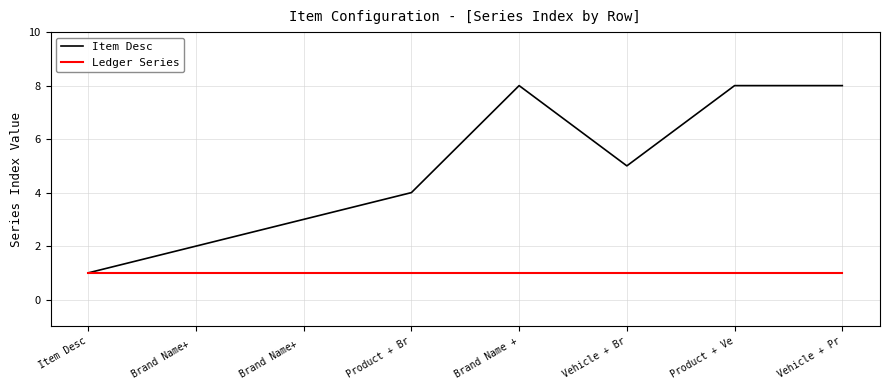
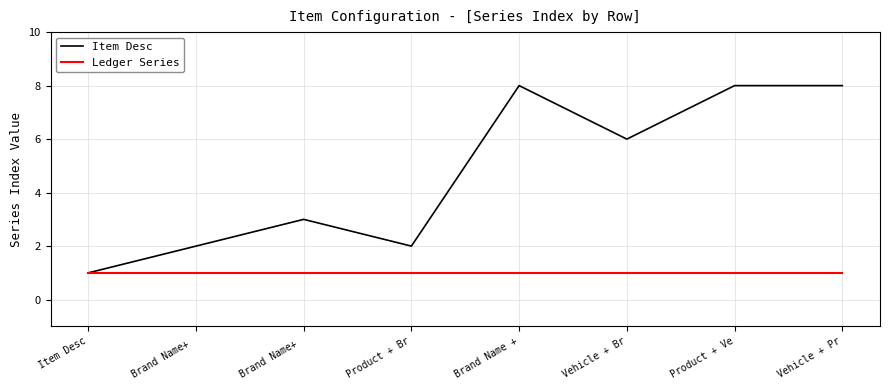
Item Desc, Product + Br: 4 -> 2
Item Desc, Vehicle + Br: 5 -> 6
